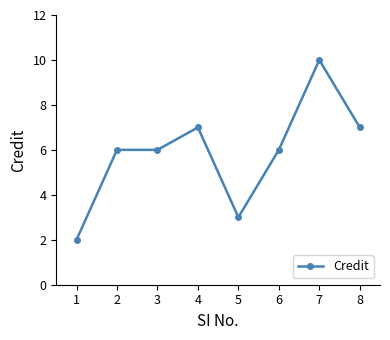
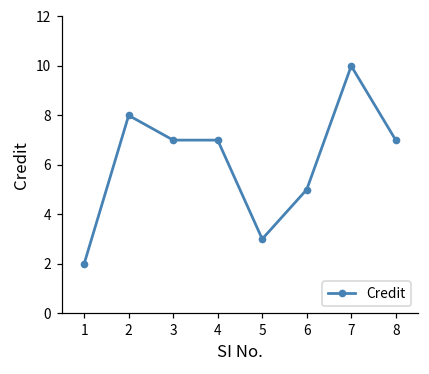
2: 6 -> 8
3: 6 -> 7
6: 6 -> 5
